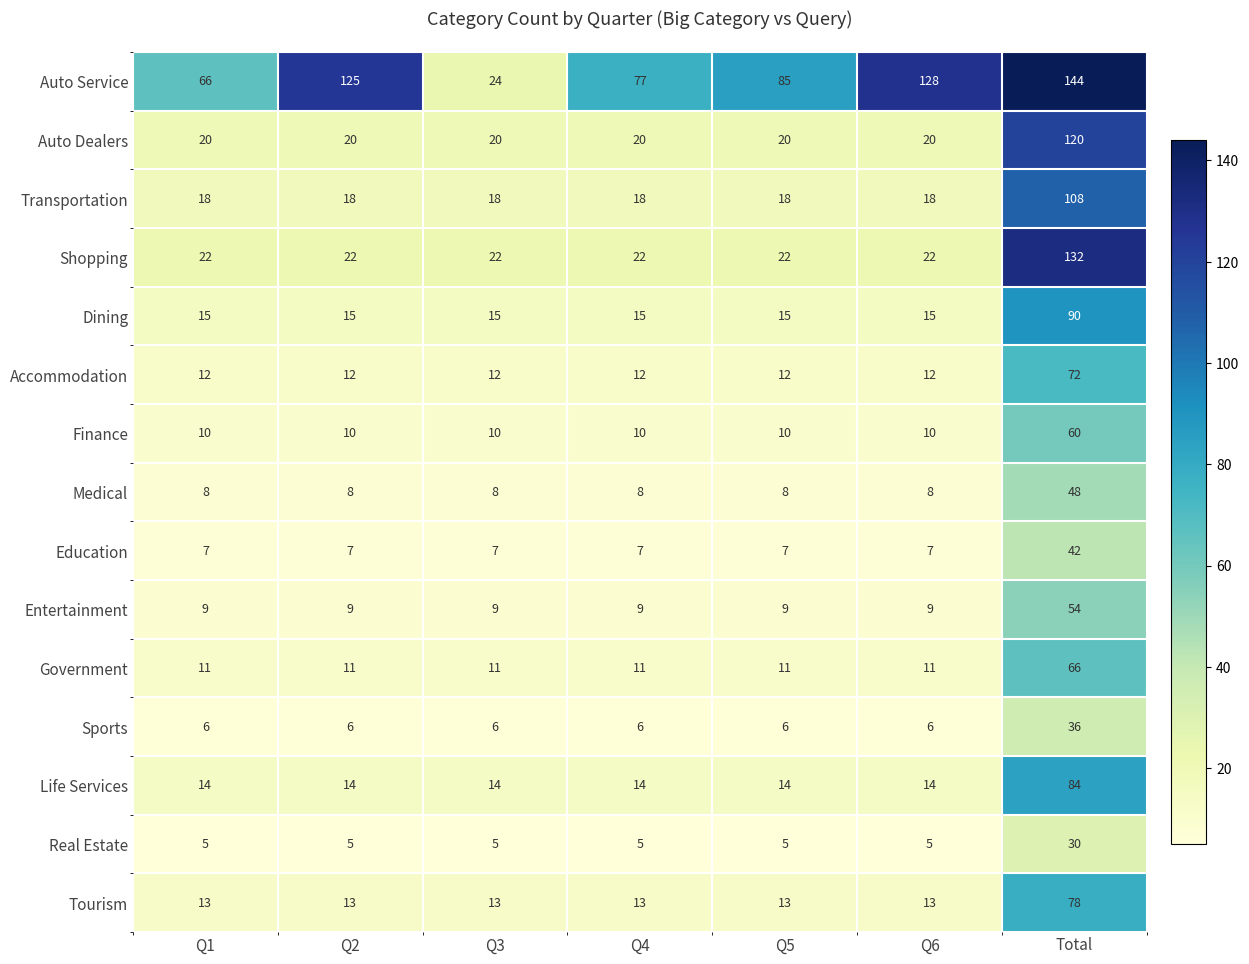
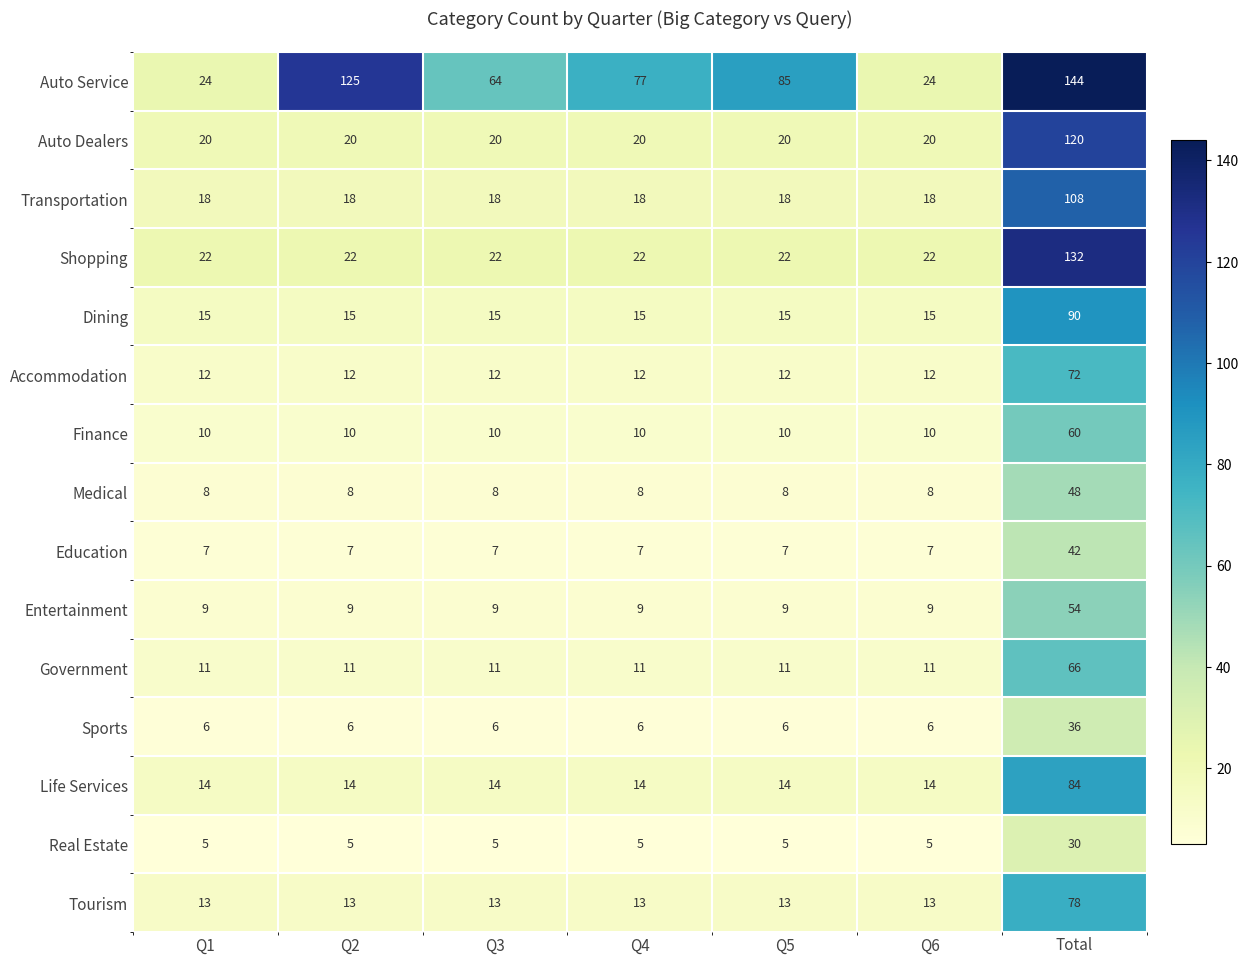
Auto Service, Q1: 66 -> 24
Auto Service, Q3: 24 -> 64
Auto Service, Q6: 128 -> 24
